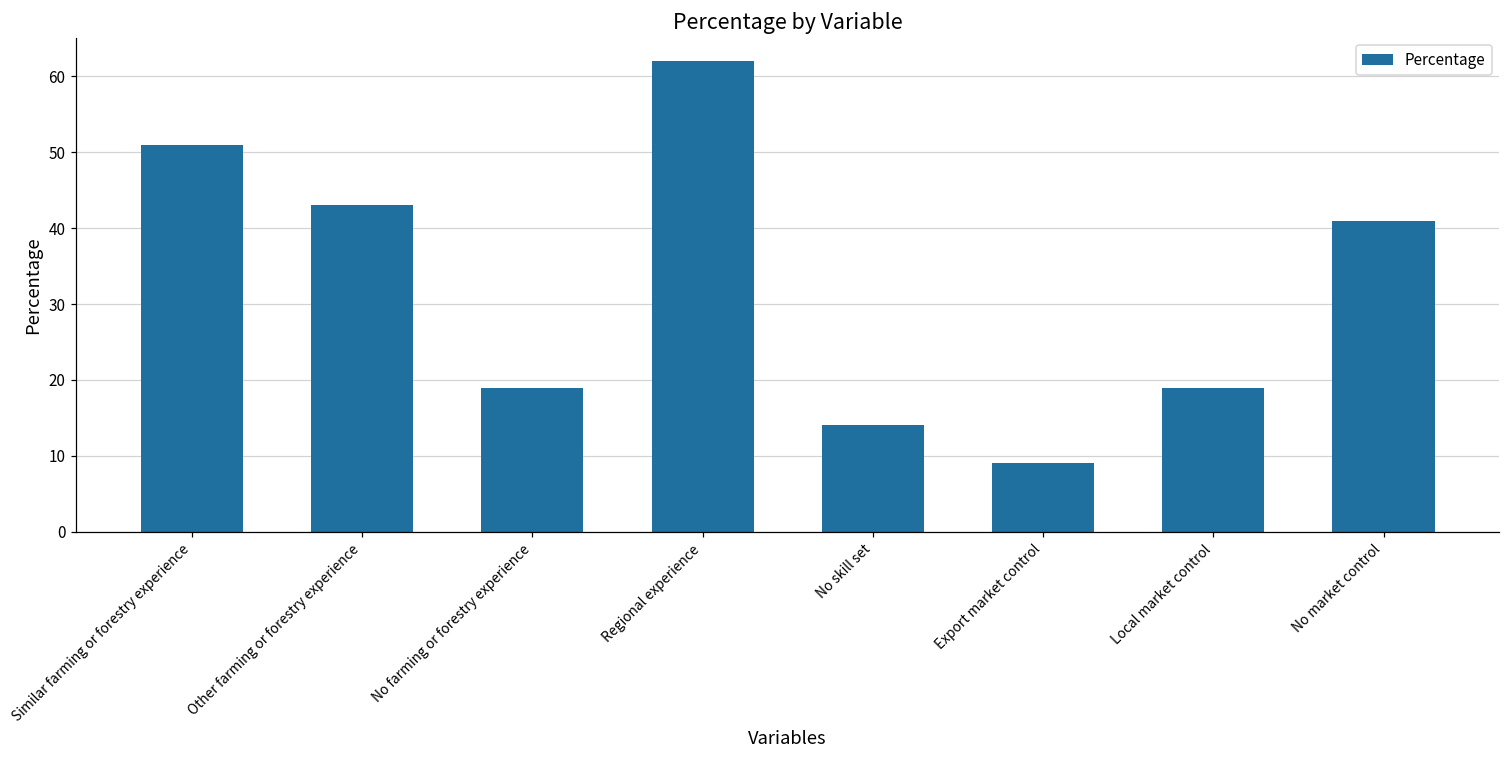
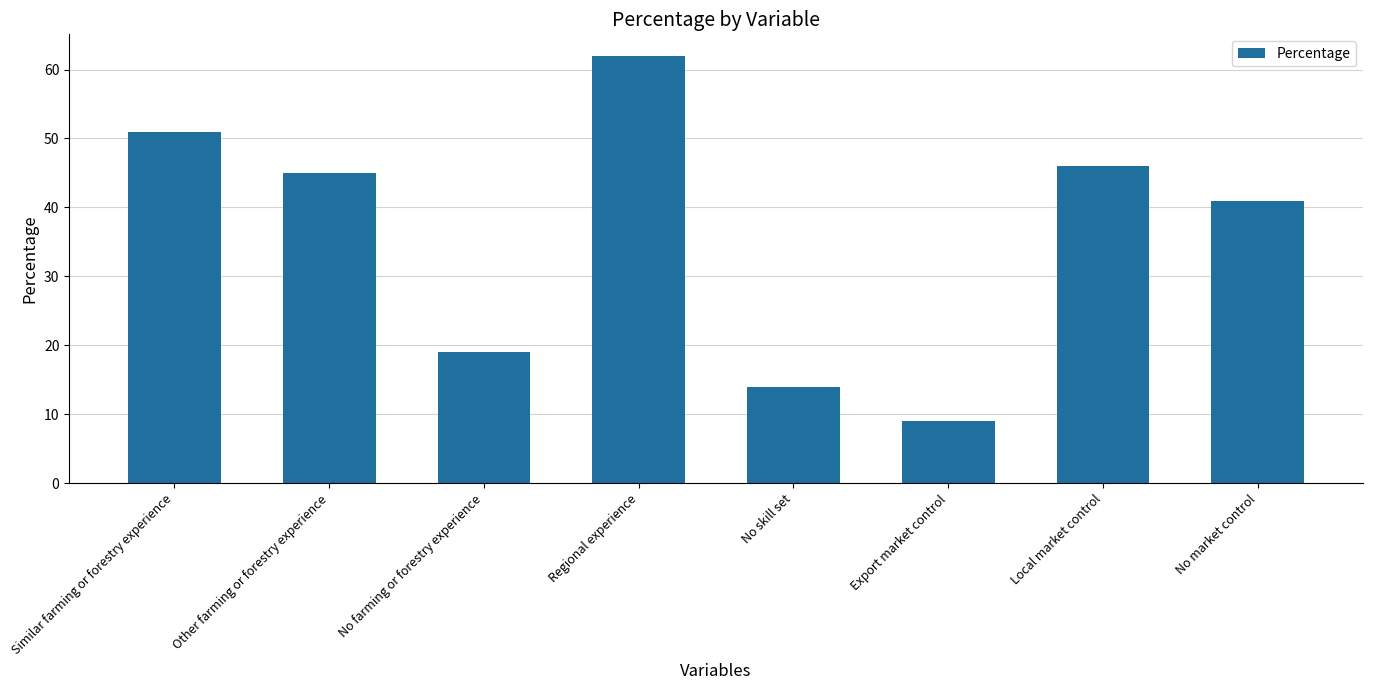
Other farming or forestry experience: 43 -> 45
Local market control: 19 -> 46
